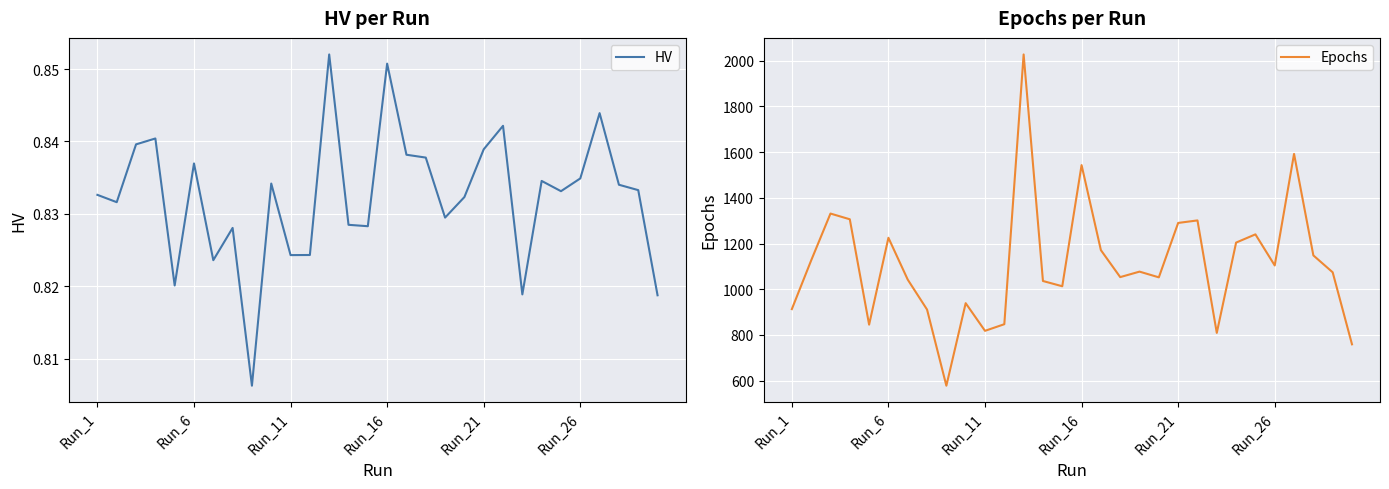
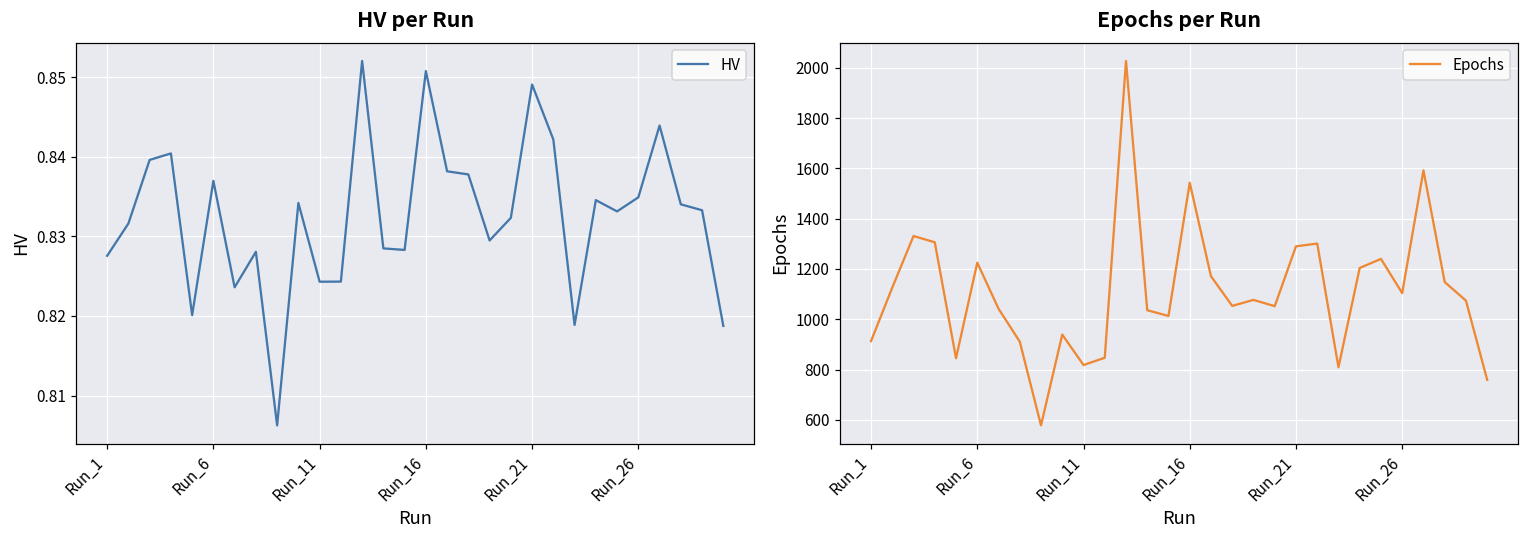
HV per Run, Run_1: 0.833 -> 0.828
HV per Run, Run_21: 0.839 -> 0.849
